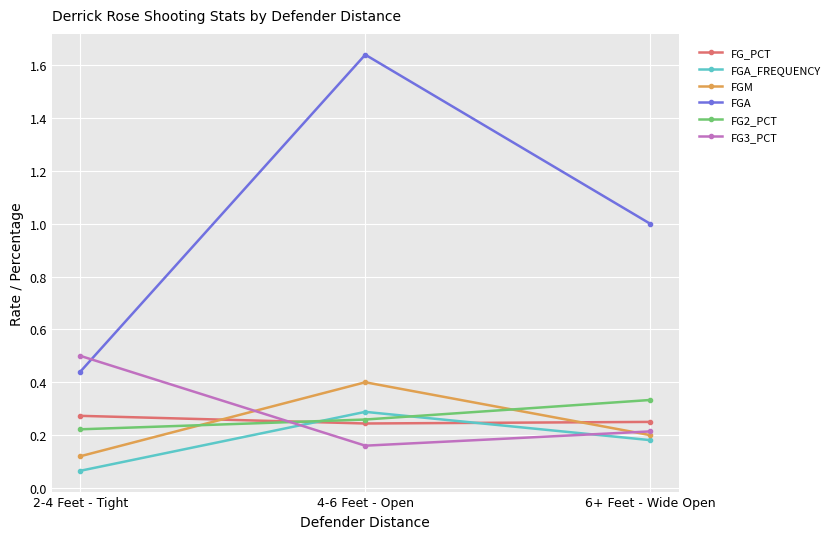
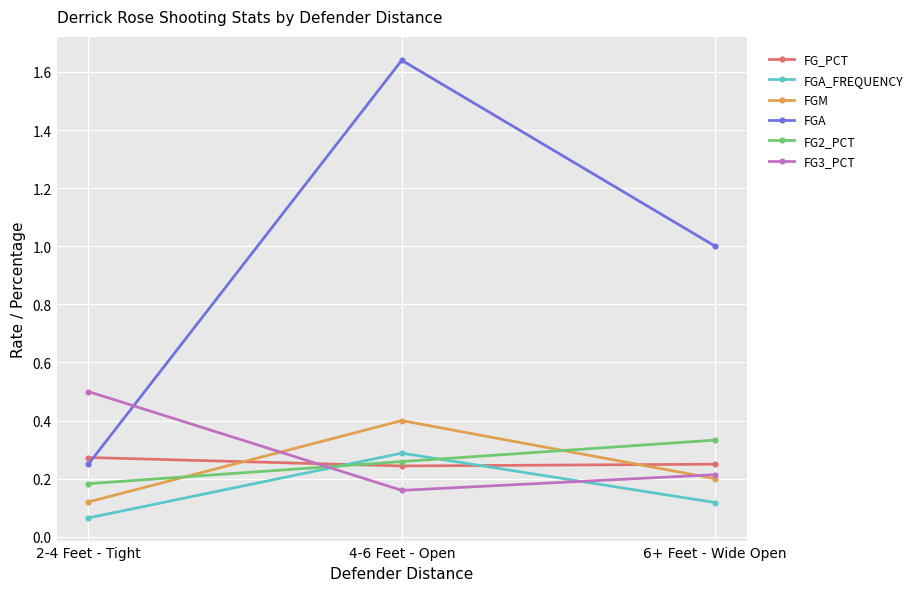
FGA, 2-4 Feet - Tight: 0.44 -> 0.25
FG2_PCT, 2-4 Feet - Tight: 0.22 -> 0.18
FGA_FREQUENCY, 6+ Feet - Wide Open: 0.18 -> 0.12
